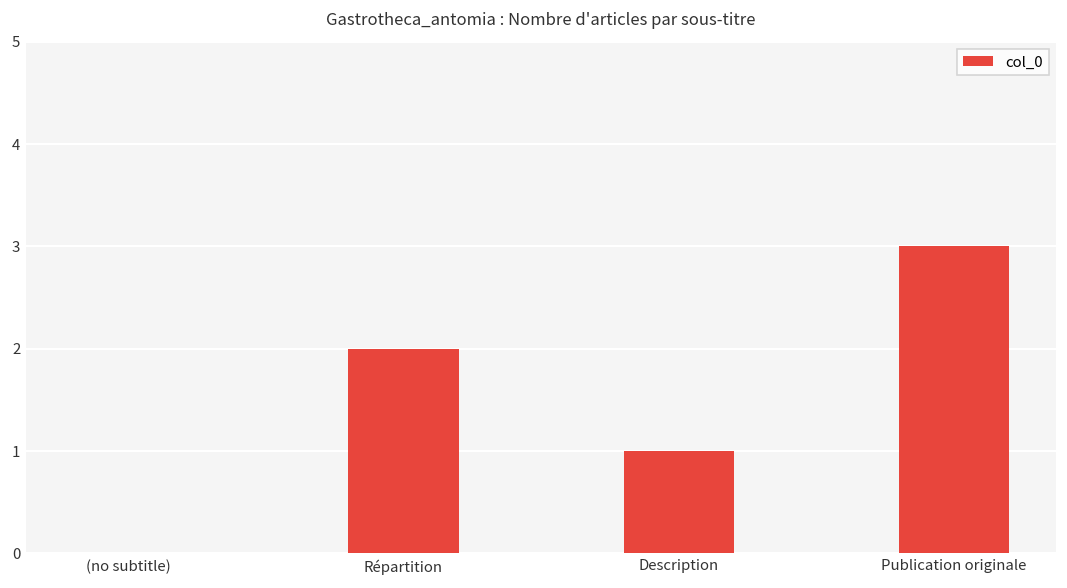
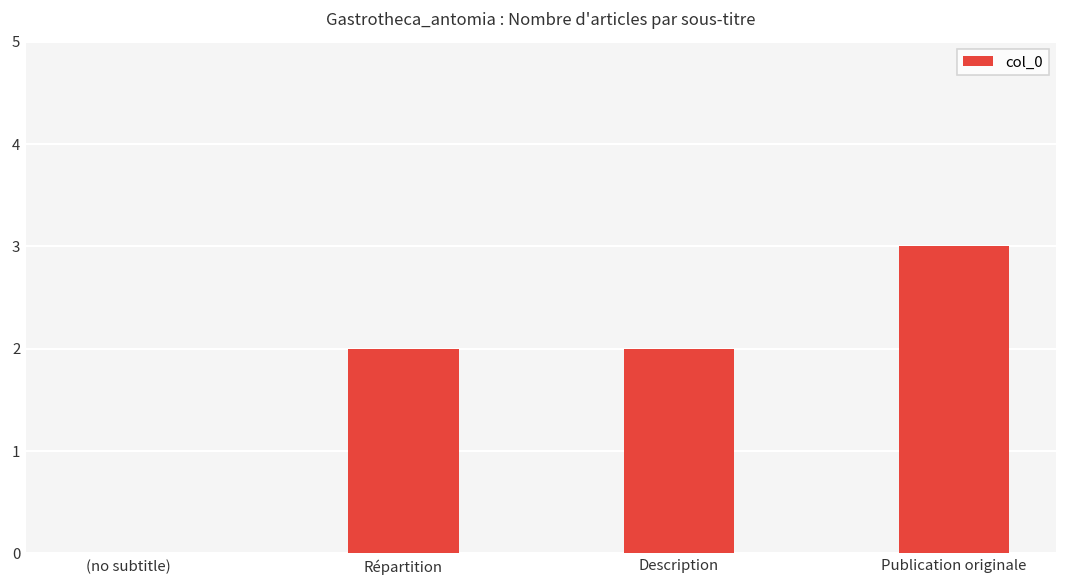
Description: 1 -> 2
